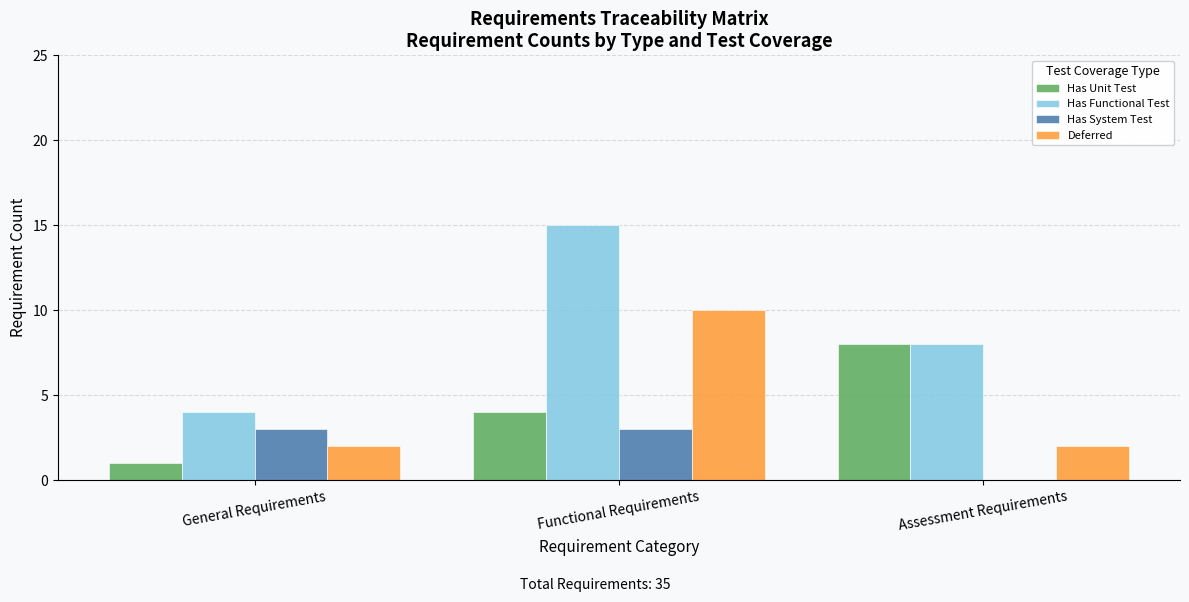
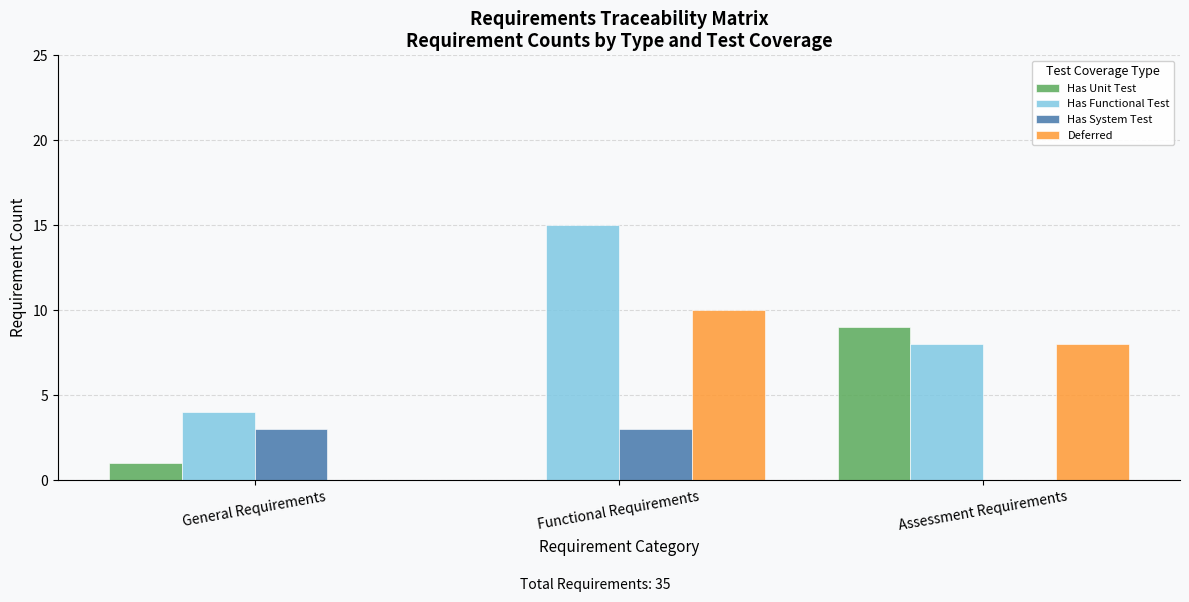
Deferred, General Requirements: 2 -> 0
Has Unit Test, Functional Requirements: 4 -> 0
Has Unit Test, Assessment Requirements: 8 -> 9
Deferred, Assessment Requirements: 2 -> 8
